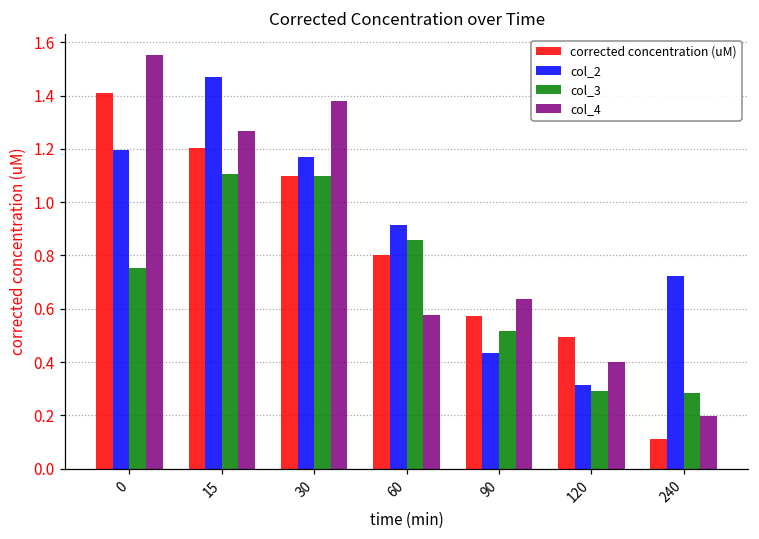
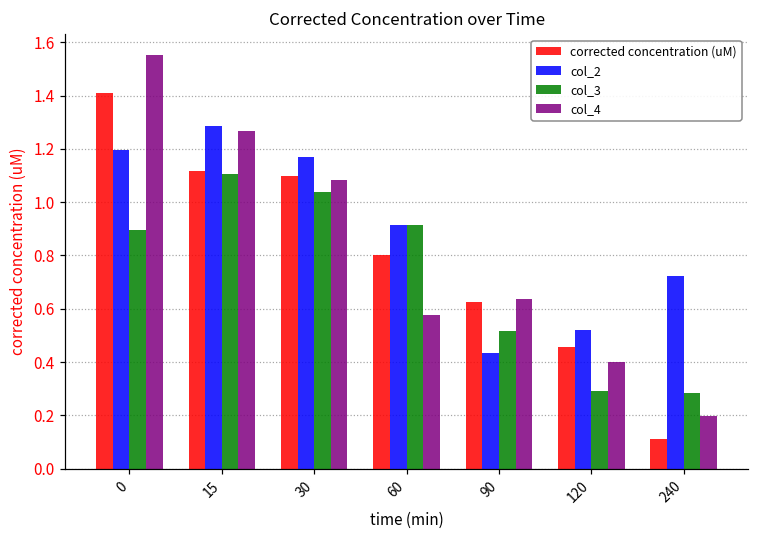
col_3, 0: 0.75 -> 0.89
corrected concentration (uM), 15: 1.20 -> 1.12
col_2, 15: 1.47 -> 1.28
col_3, 30: 1.10 -> 1.04
col_4, 30: 1.38 -> 1.08
col_3, 60: 0.86 -> 0.92
corrected concentration (uM), 90: 0.57 -> 0.62
corrected concentration (uM), 120: 0.49 -> 0.46
col_2, 120: 0.31 -> 0.52
